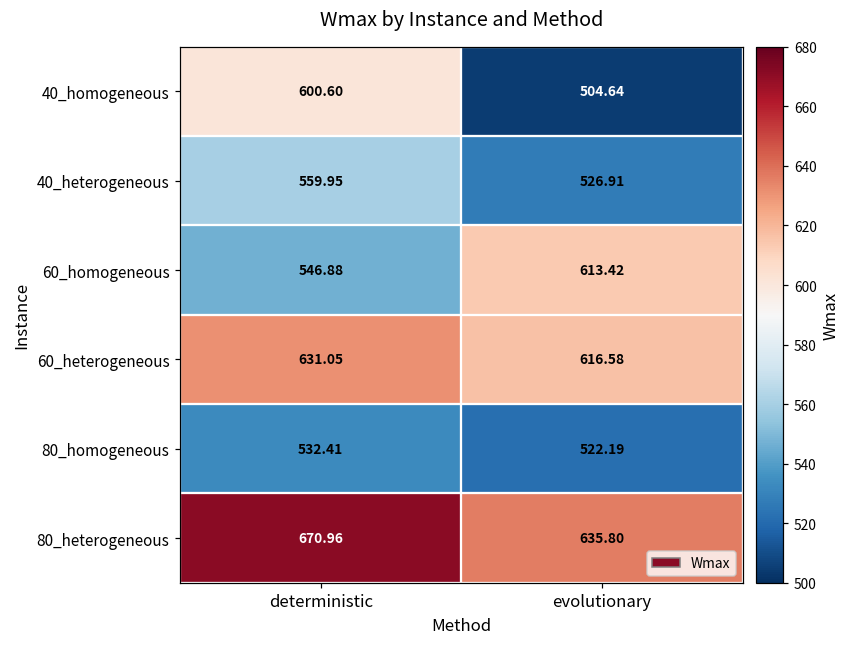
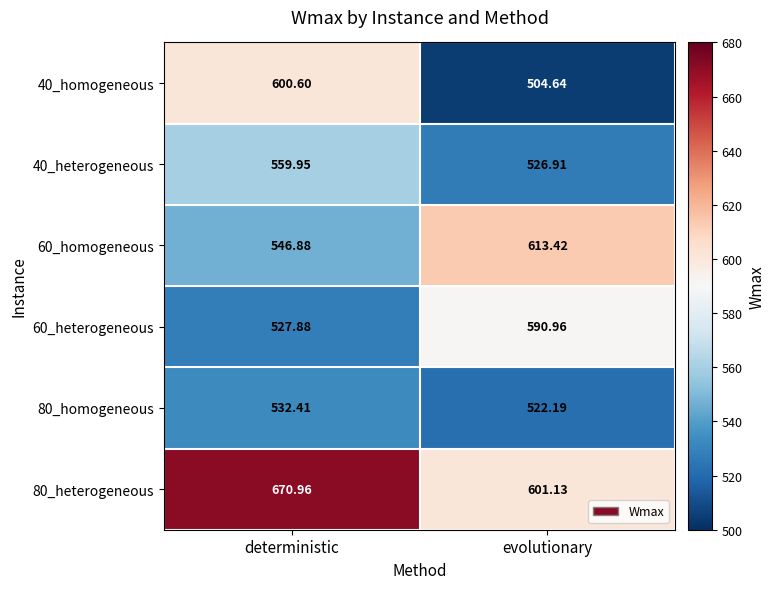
60_heterogeneous, deterministic: 631.05 -> 527.88
60_heterogeneous, evolutionary: 616.58 -> 590.96
80_heterogeneous, evolutionary: 635.80 -> 601.13
